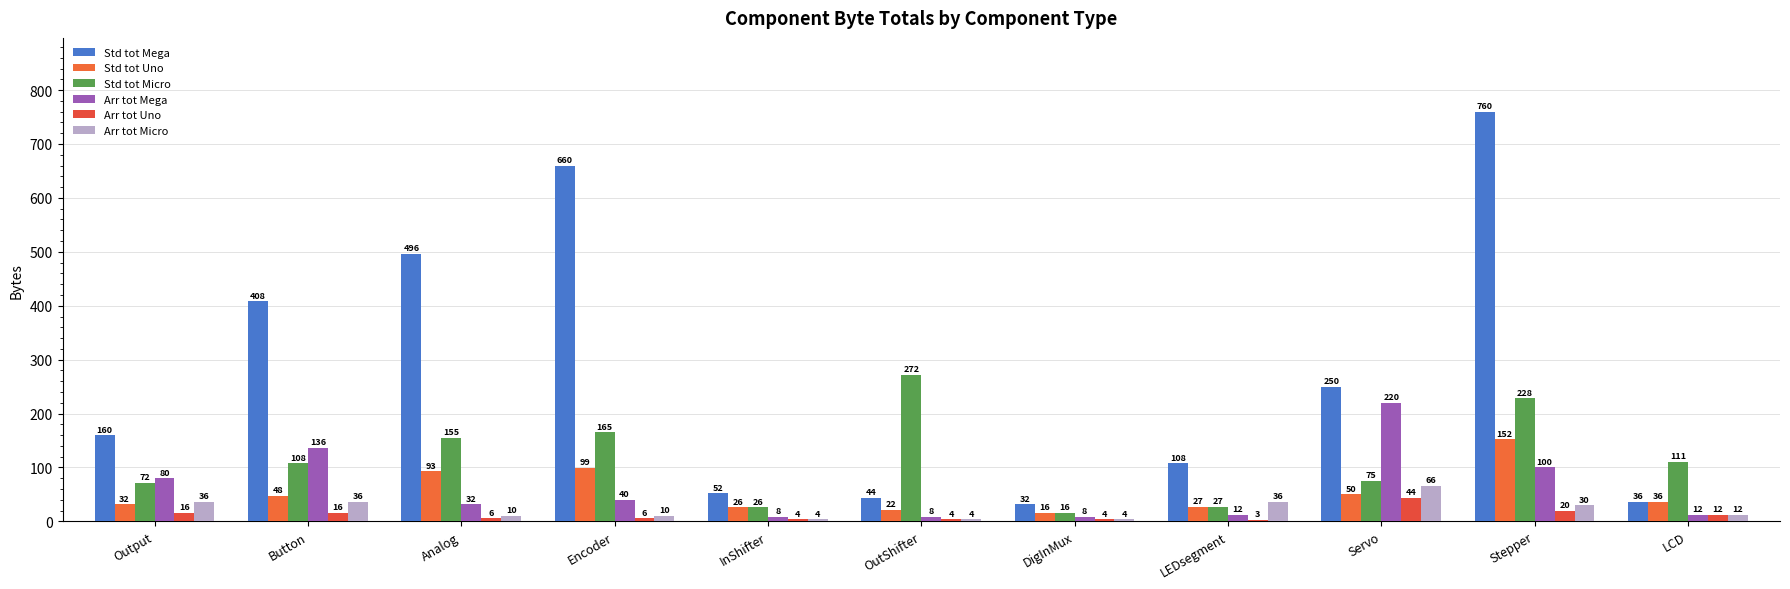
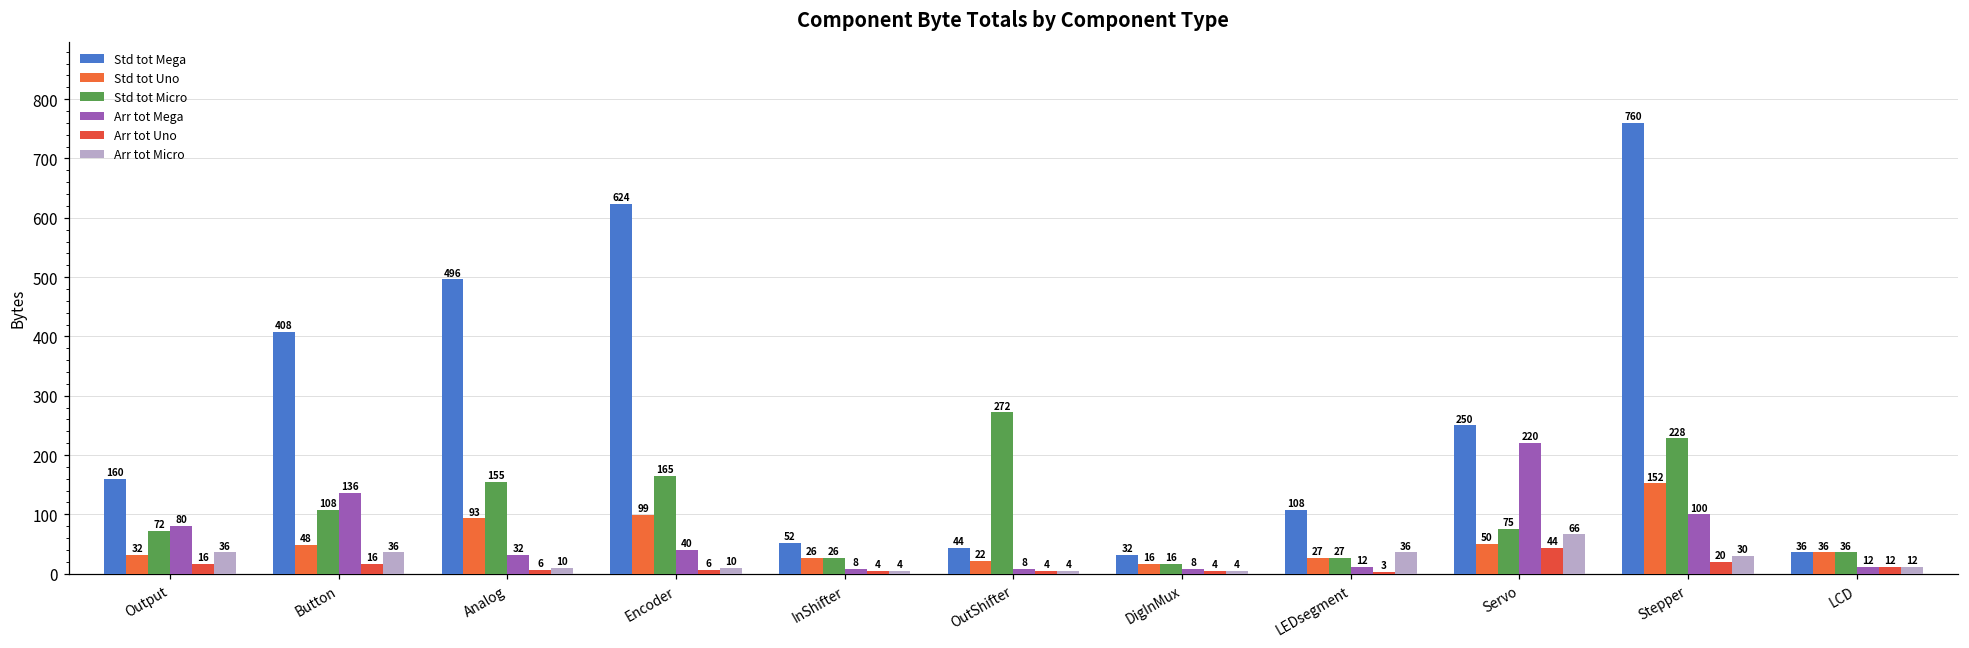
Std tot Mega, Encoder: 660 -> 624
Std tot Micro, LCD: 111 -> 36
